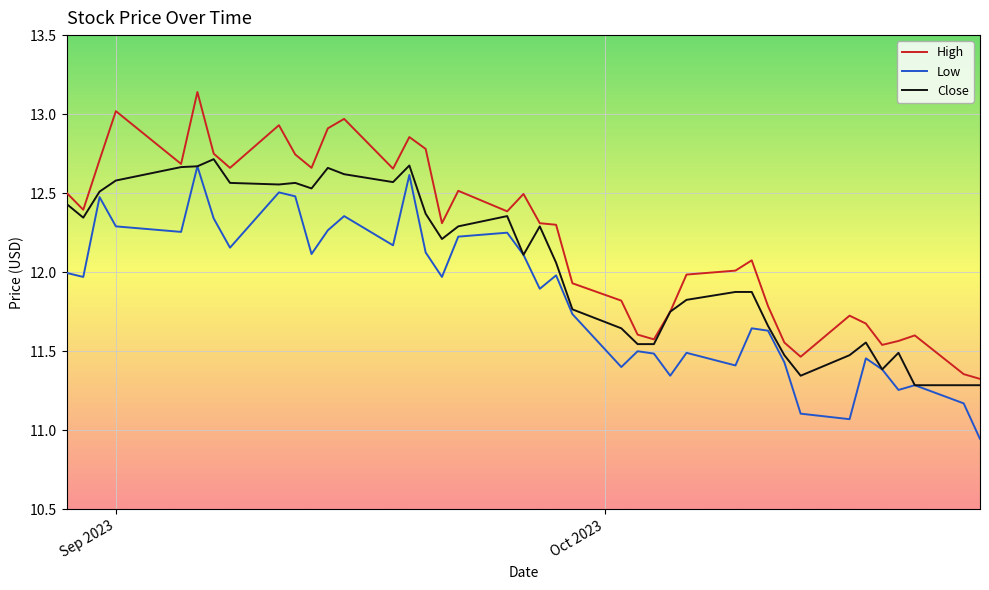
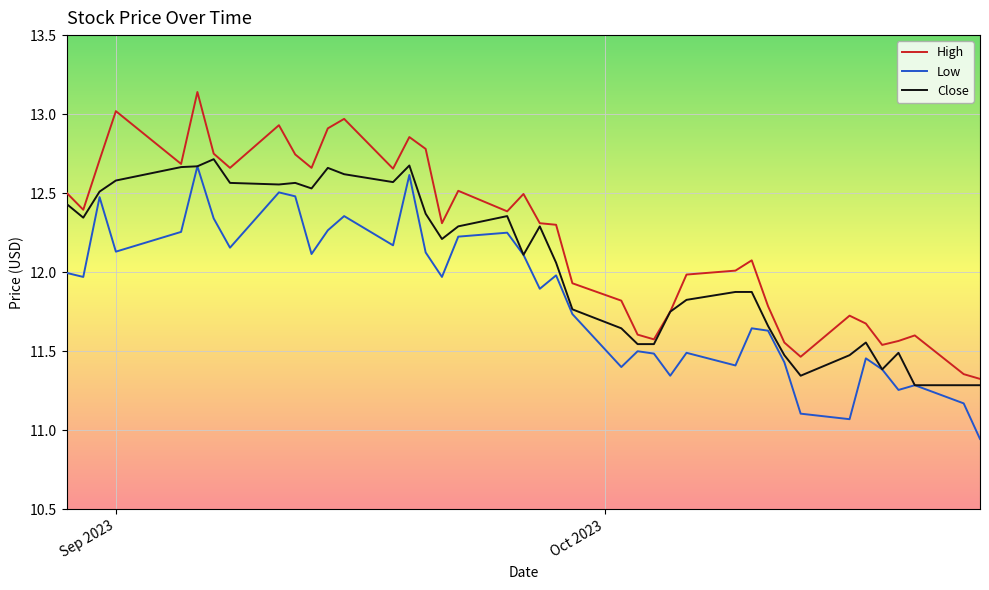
Low, Sep 2023: 12.29 -> 12.13
